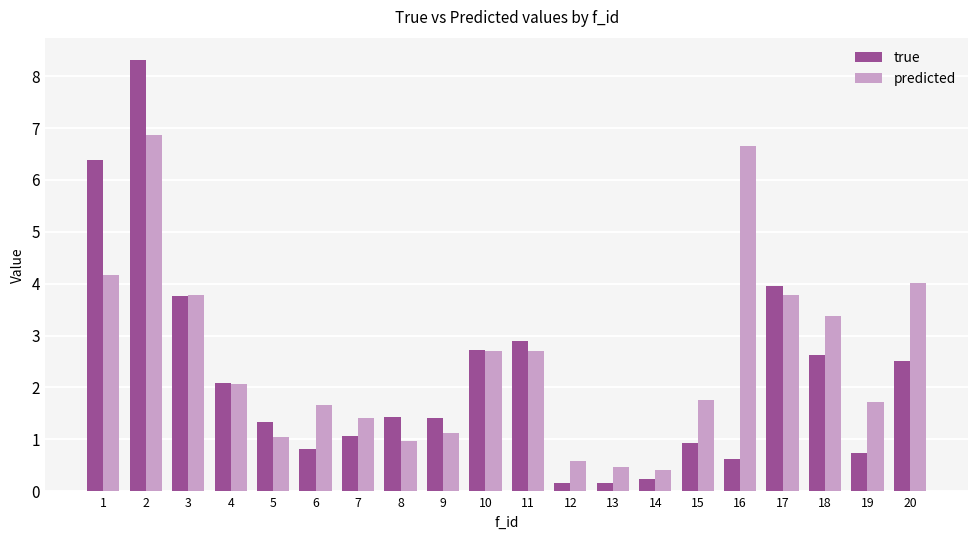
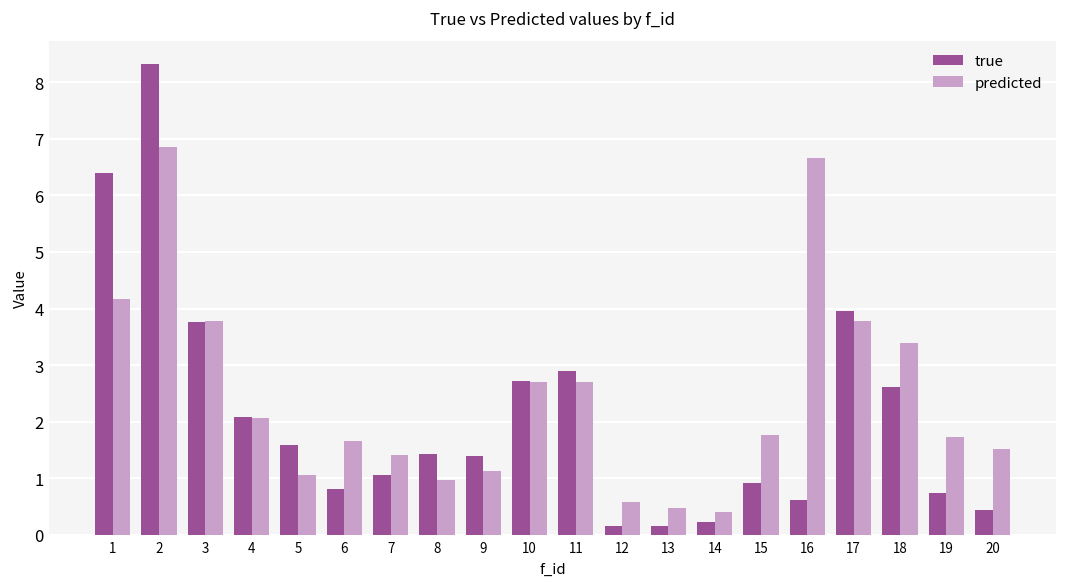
true, 5: 1.3 -> 1.6
true, 20: 2.5 -> 0.4
predicted, 20: 4.0 -> 1.5
